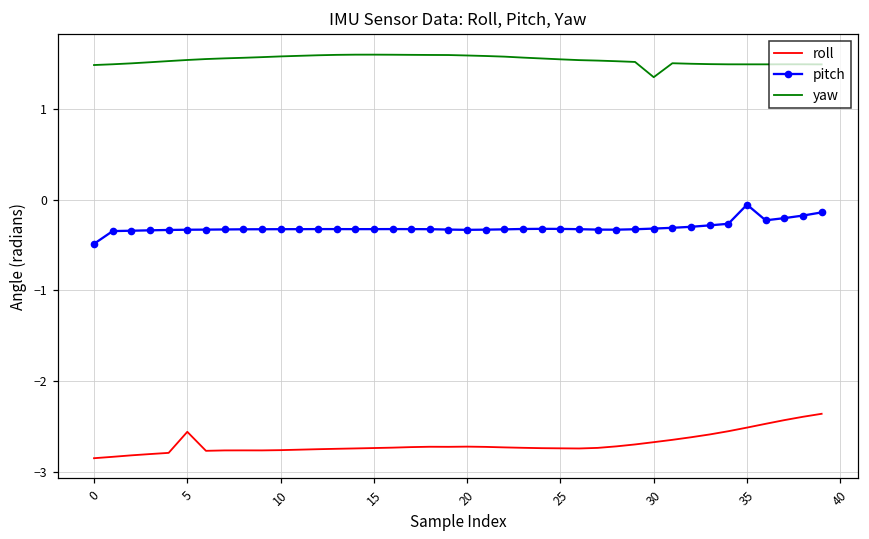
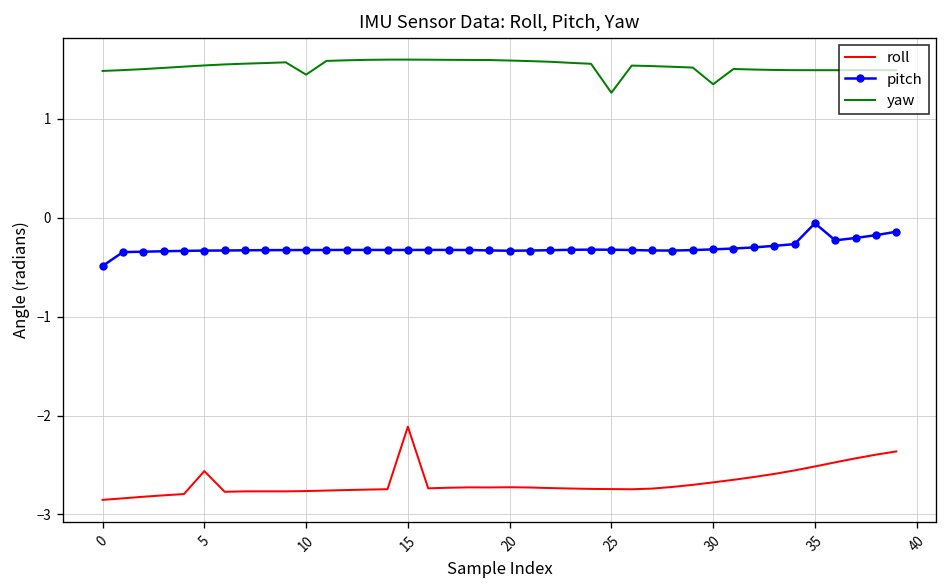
yaw, 10: 1.6 -> 1.4
roll, 15: -2.7 -> -2.1
yaw, 25: 1.5 -> 1.3
